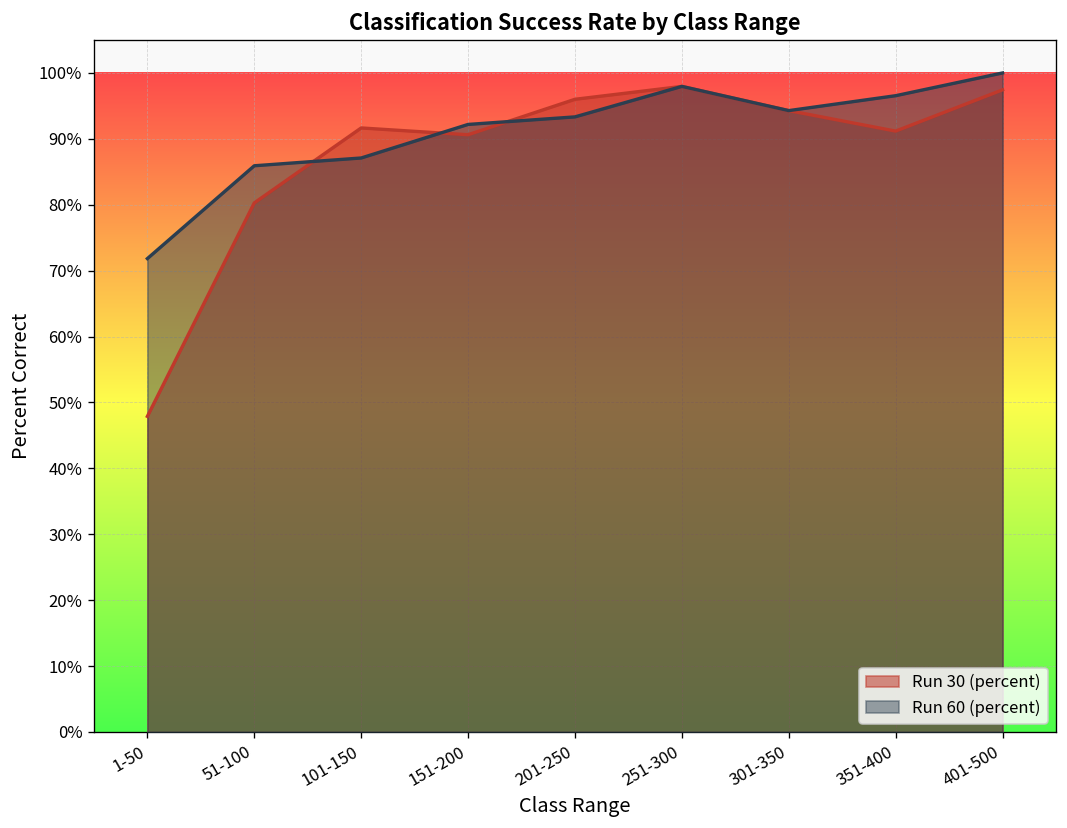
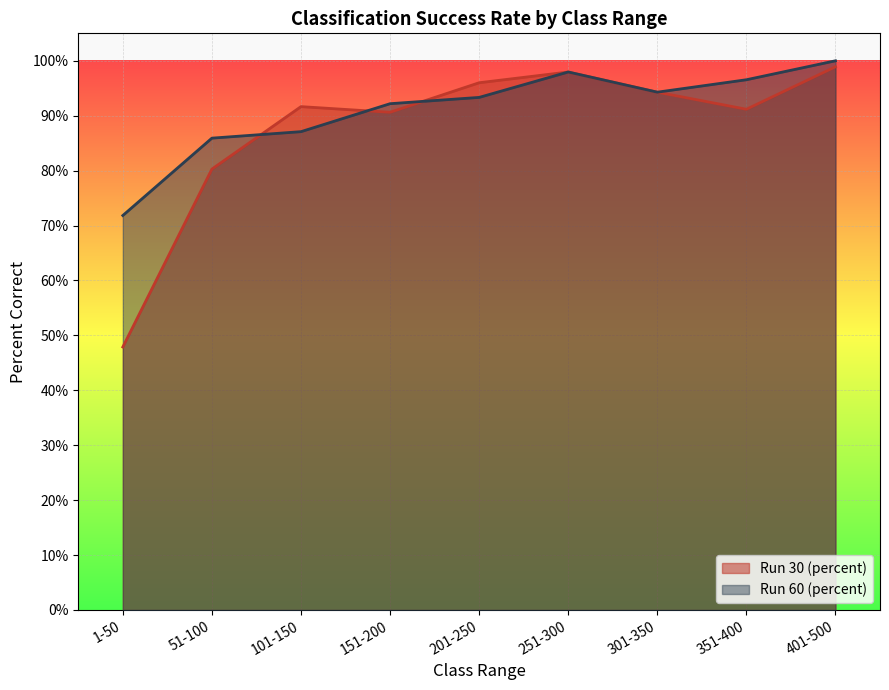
Run 30 (percent), 401-500: 97% -> 99%
